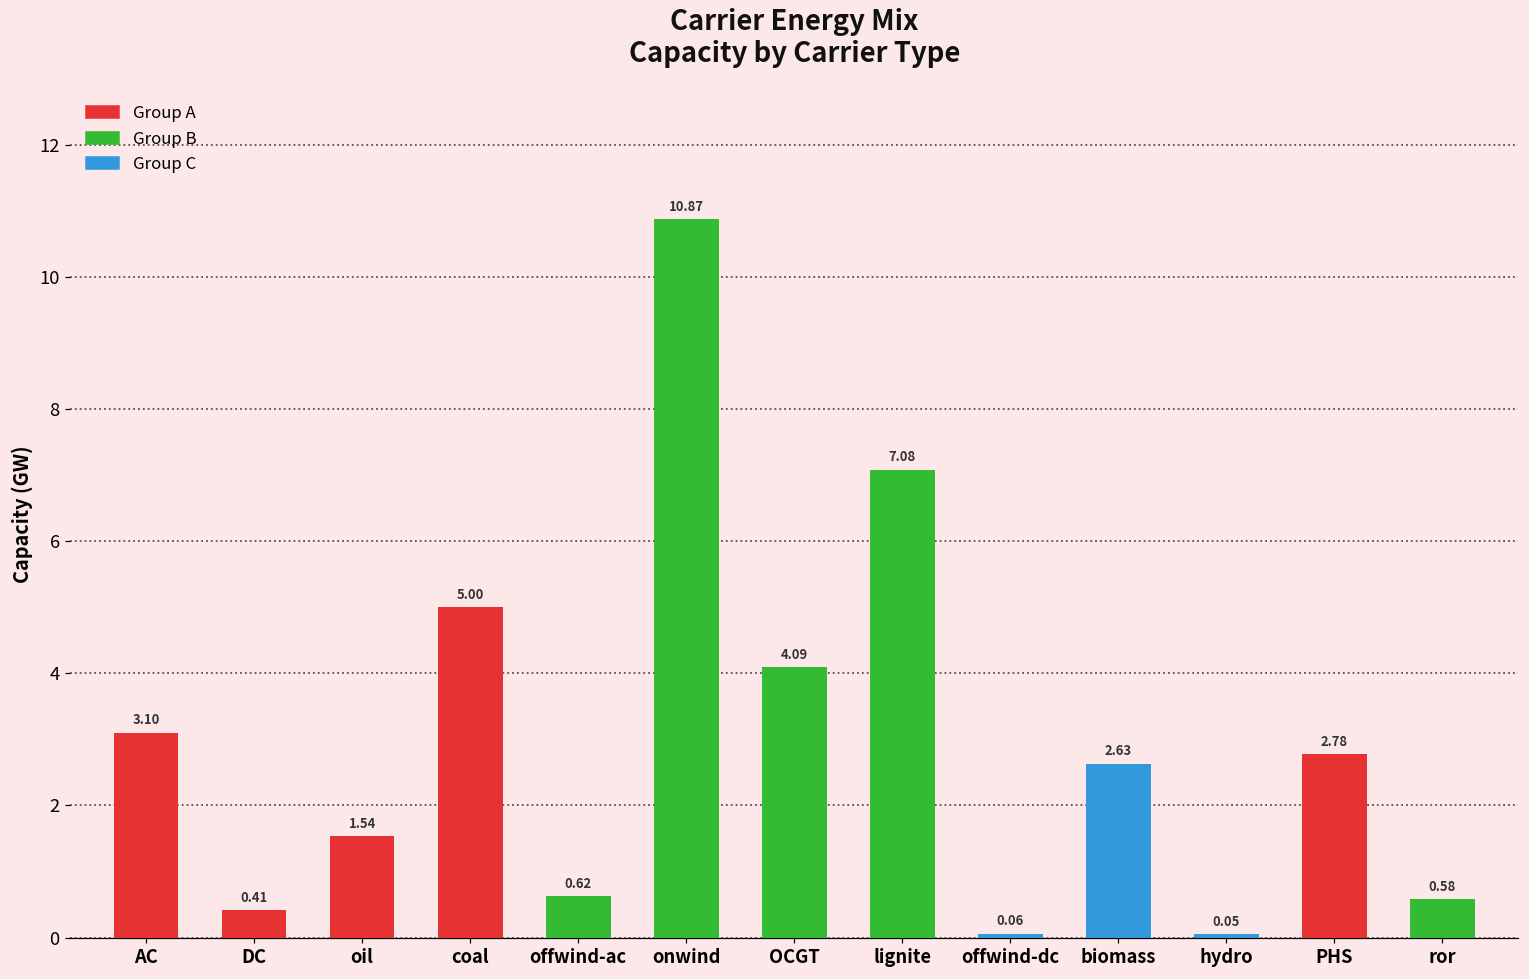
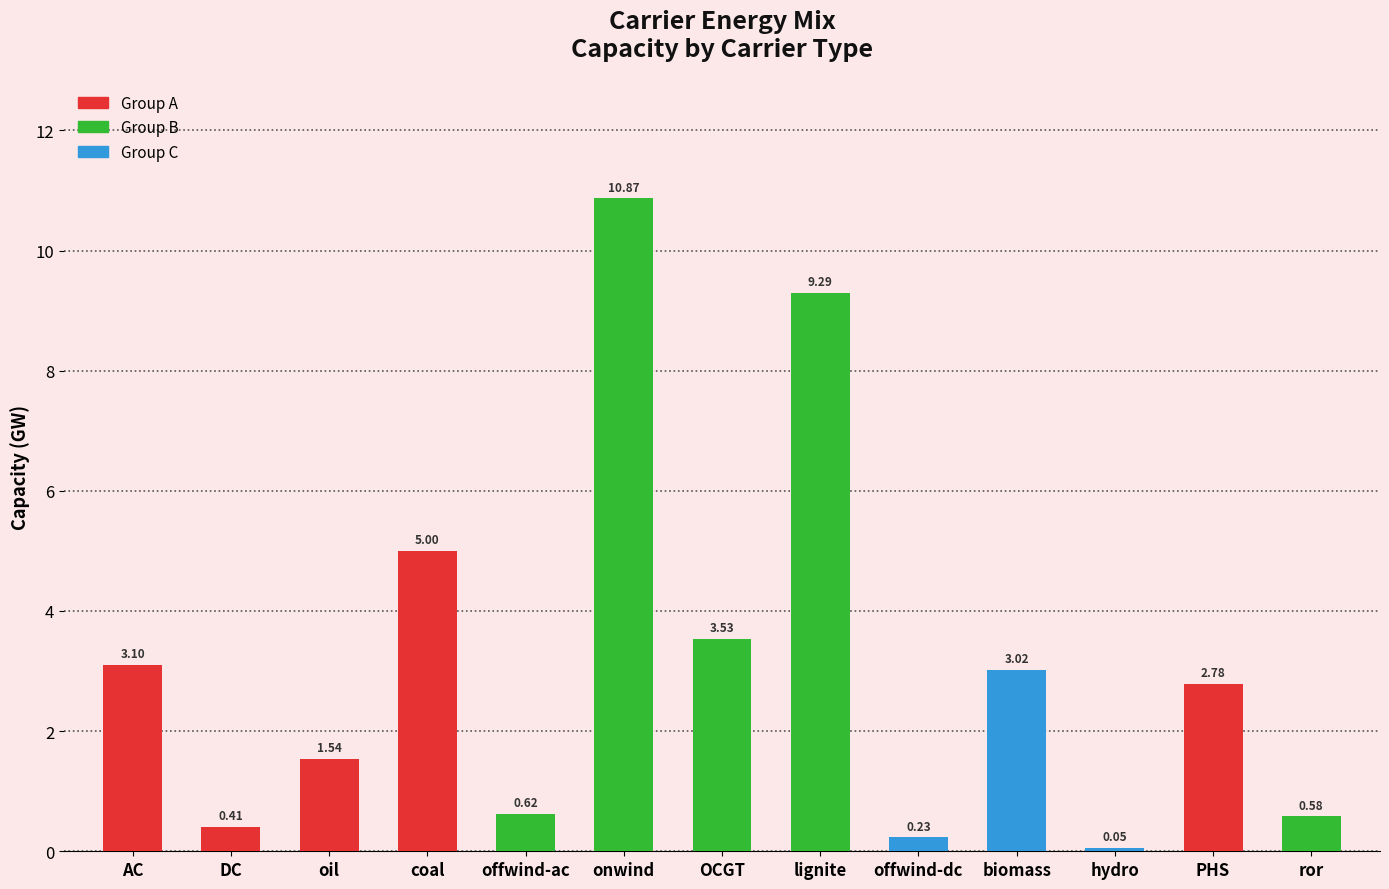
OCGT: 4.09 -> 3.53
lignite: 7.08 -> 9.29
offwind-dc: 0.06 -> 0.23
biomass: 2.63 -> 3.02
